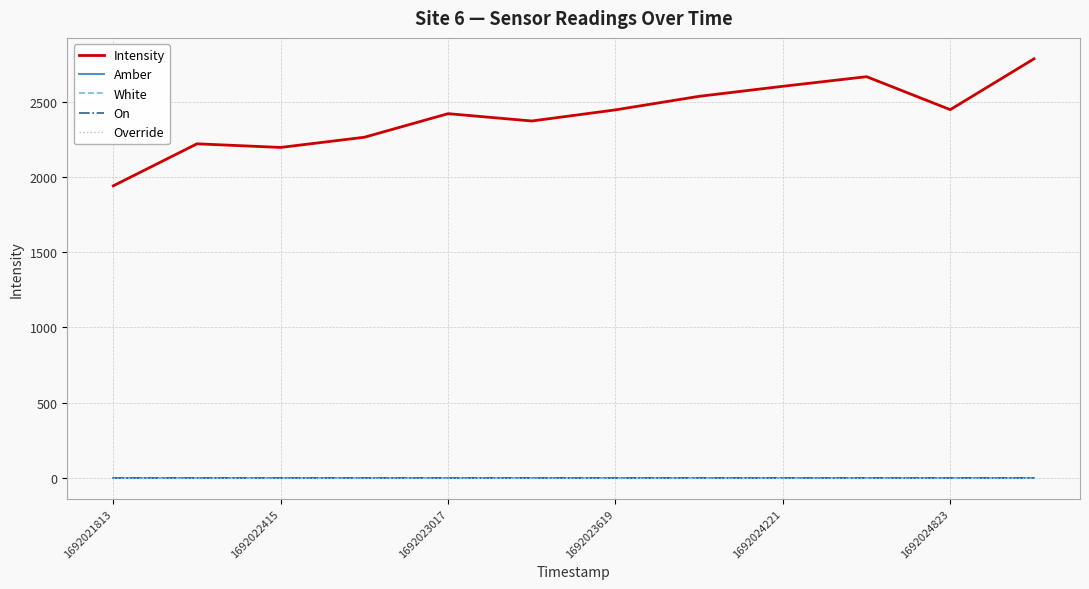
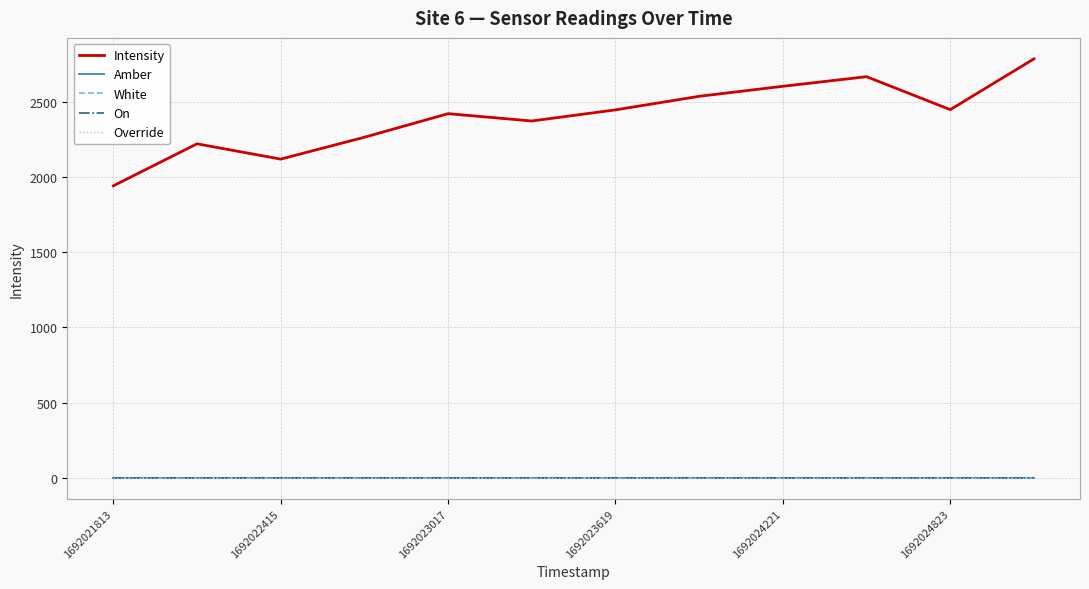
Intensity, 1692022415: 2200 -> 2120
